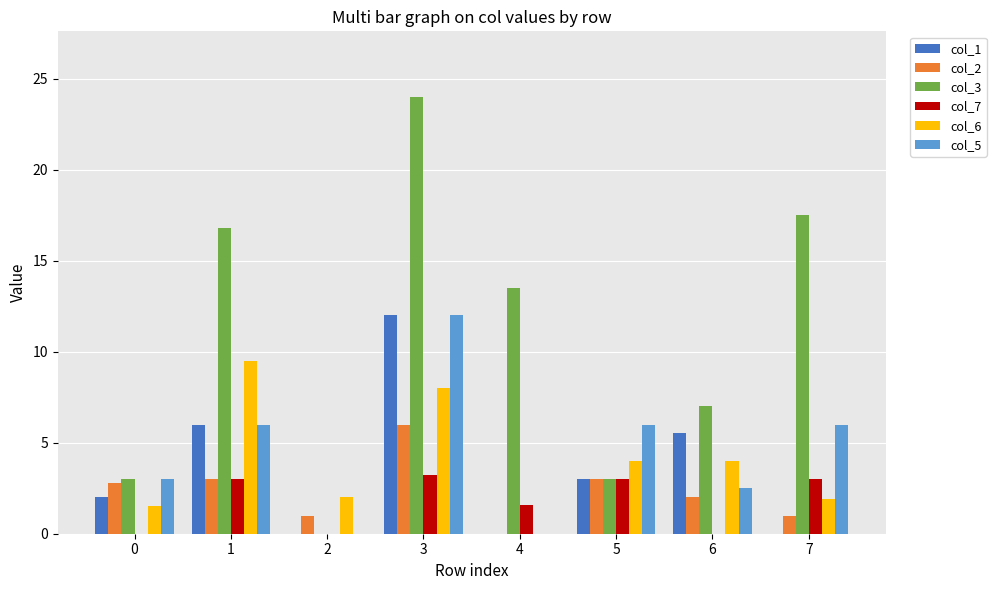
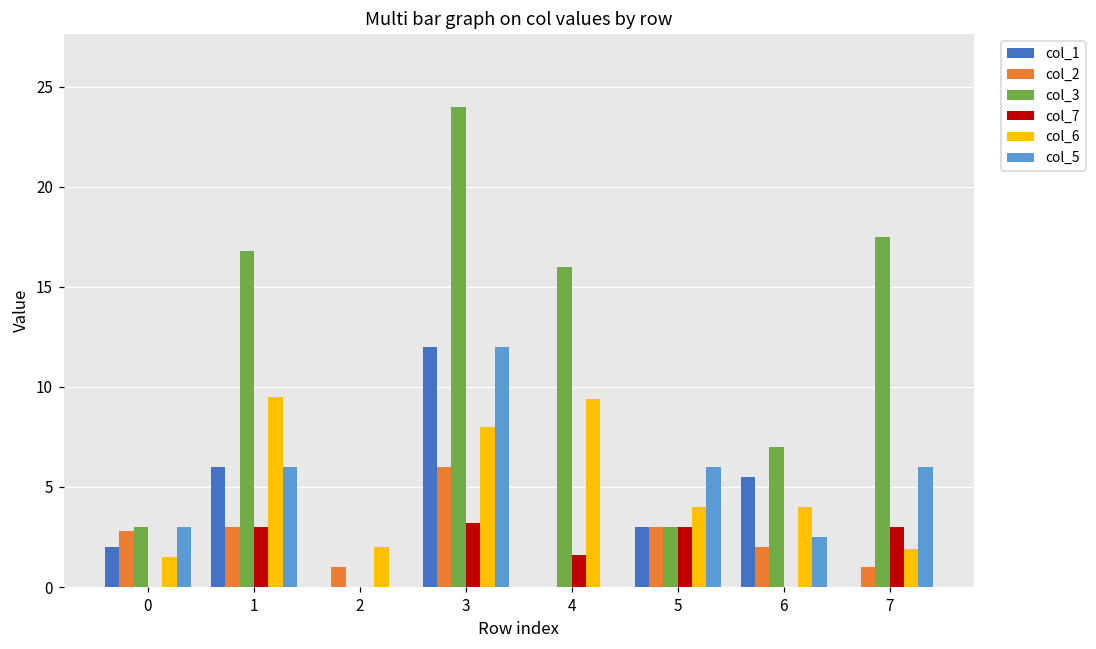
col_3, 4: 13.5 -> 16.0
col_6, 4: 0.0 -> 9.4
